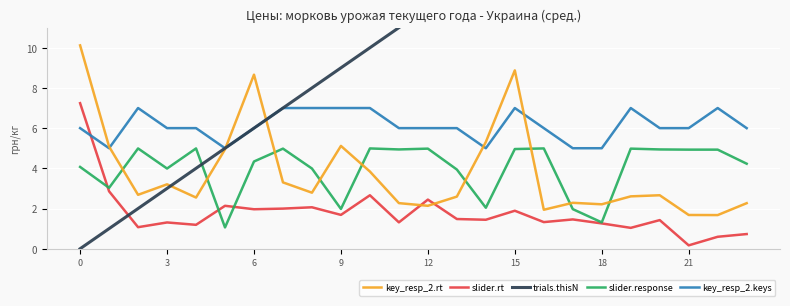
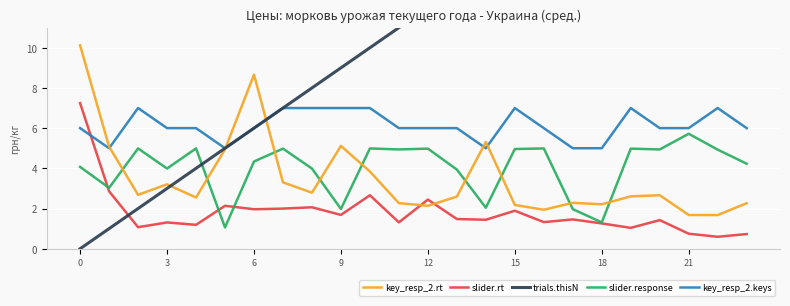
key_resp_2.rt, 15: 8.9 -> 2.2
slider.rt, 21: 0.2 -> 0.7
slider.response, 21: 4.9 -> 5.7
